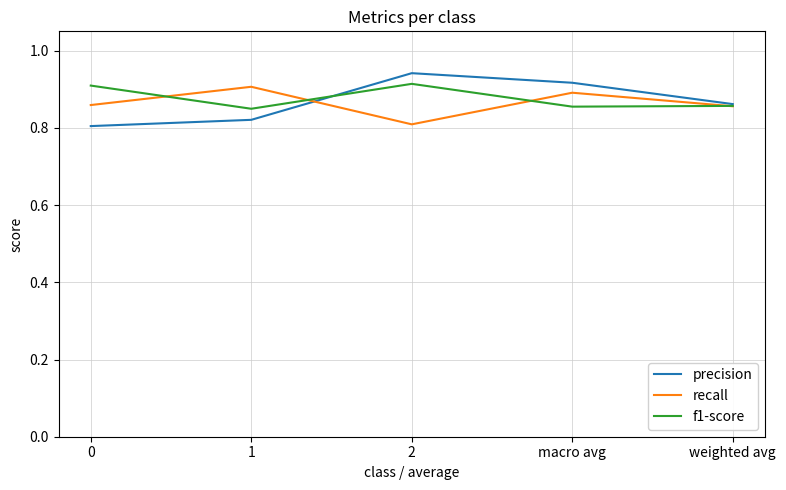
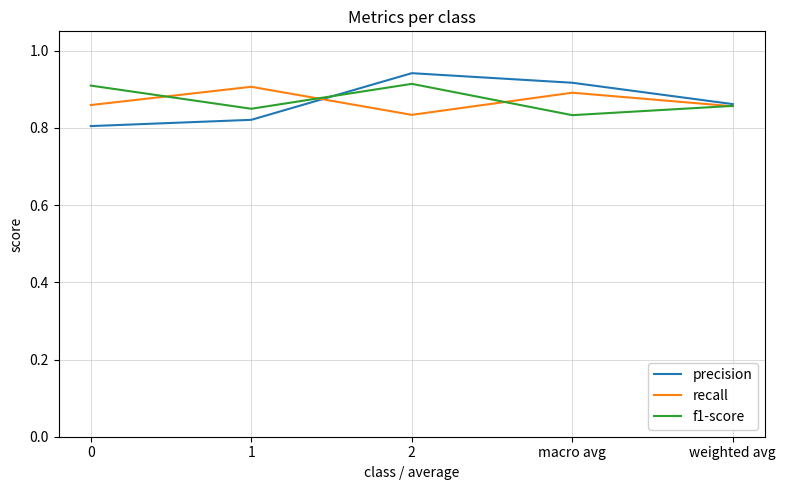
recall, 2: 0.81 -> 0.83
f1-score, macro avg: 0.85 -> 0.83
